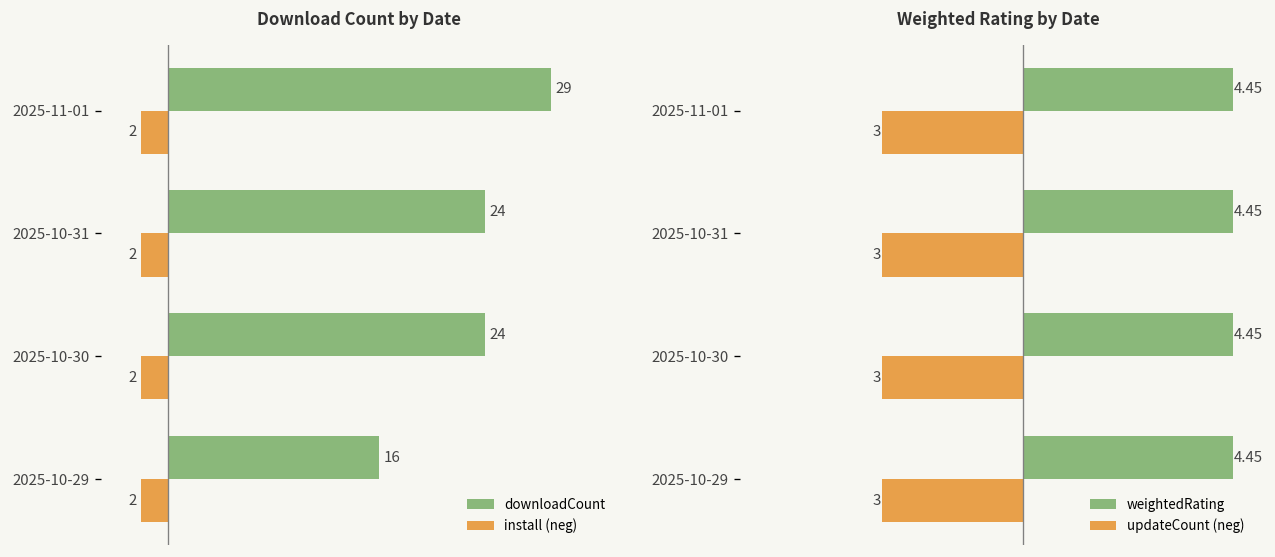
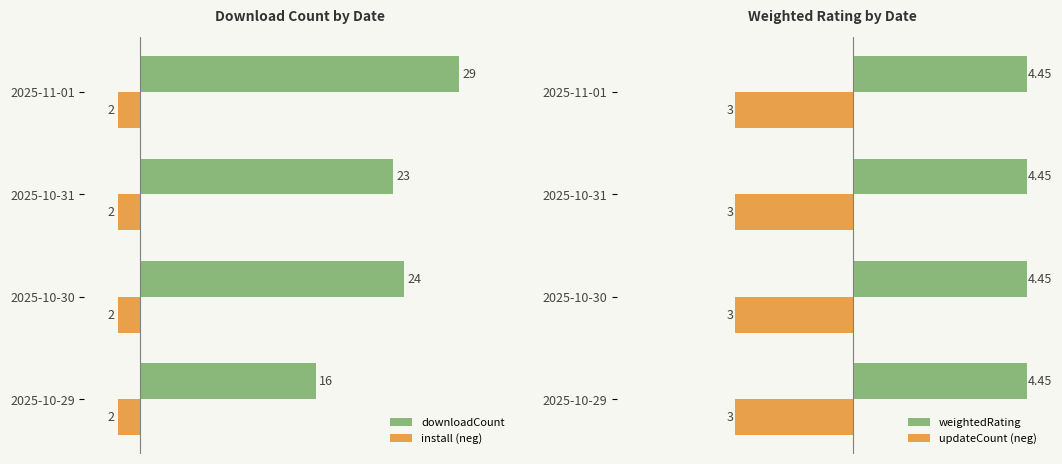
Download Count by Date, downloadCount, 2025-10-31: 24 -> 23
